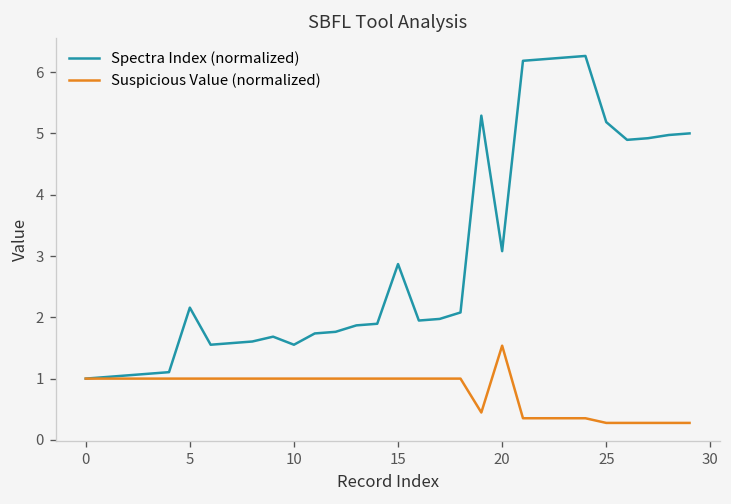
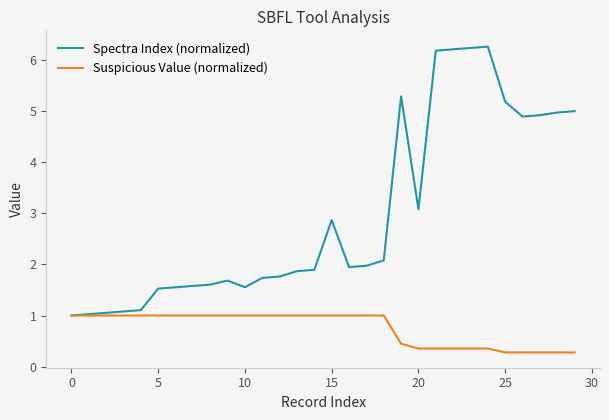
Spectra Index (normalized), 5: 2.2 -> 1.5
Suspicious Value (normalized), 20: 1.5 -> 0.4
